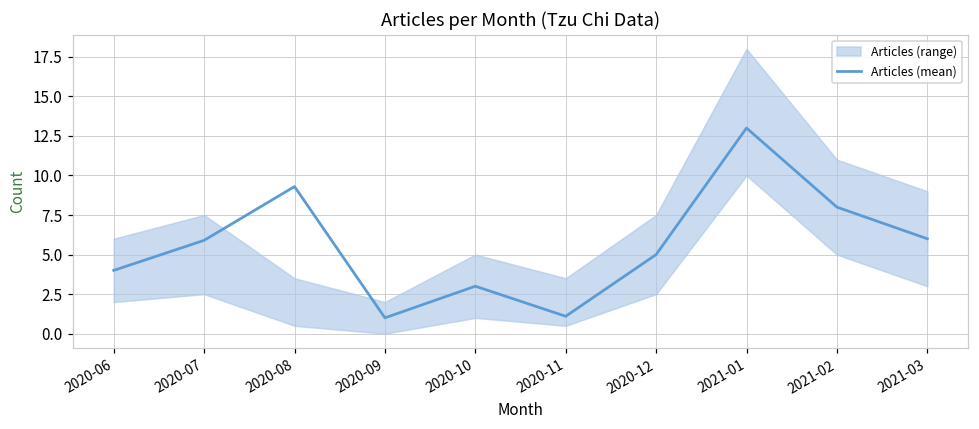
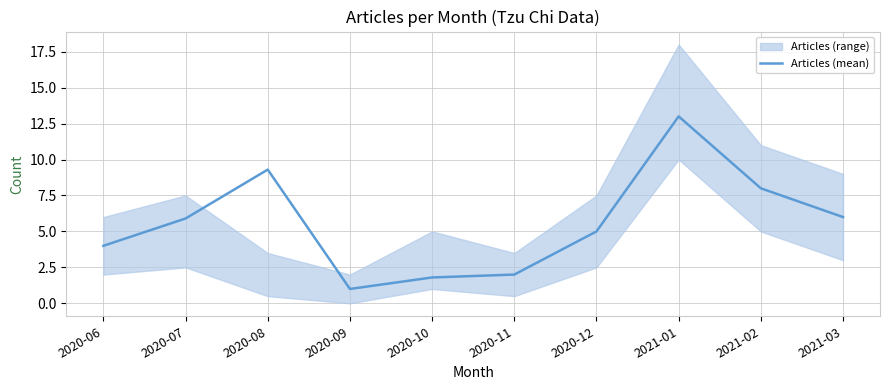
Articles (mean), 2020-10: 3.0 -> 1.8
Articles (mean), 2020-11: 1.1 -> 2.0
